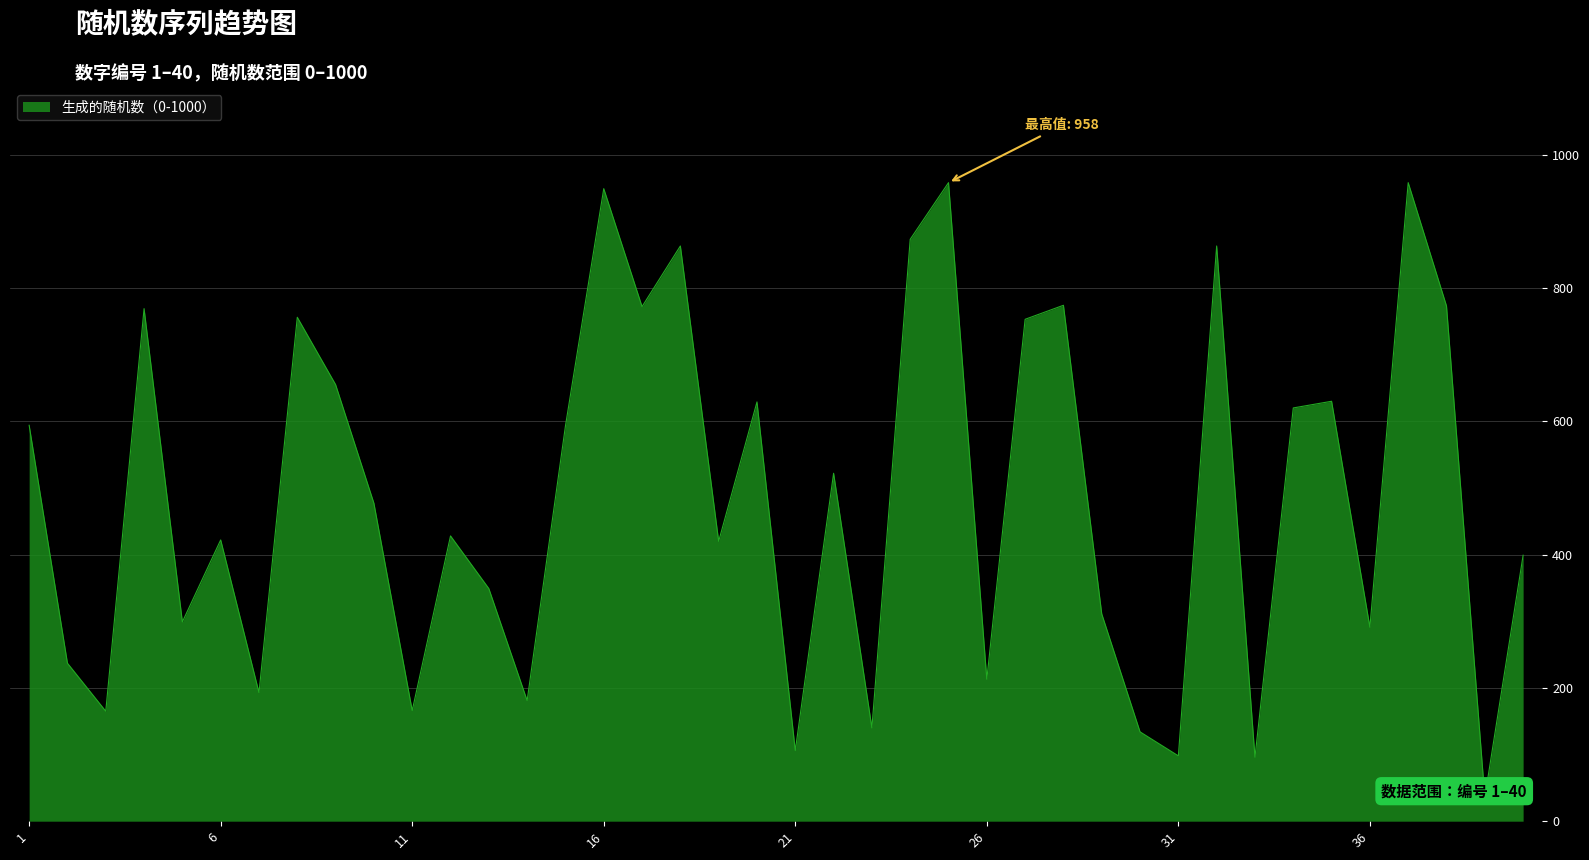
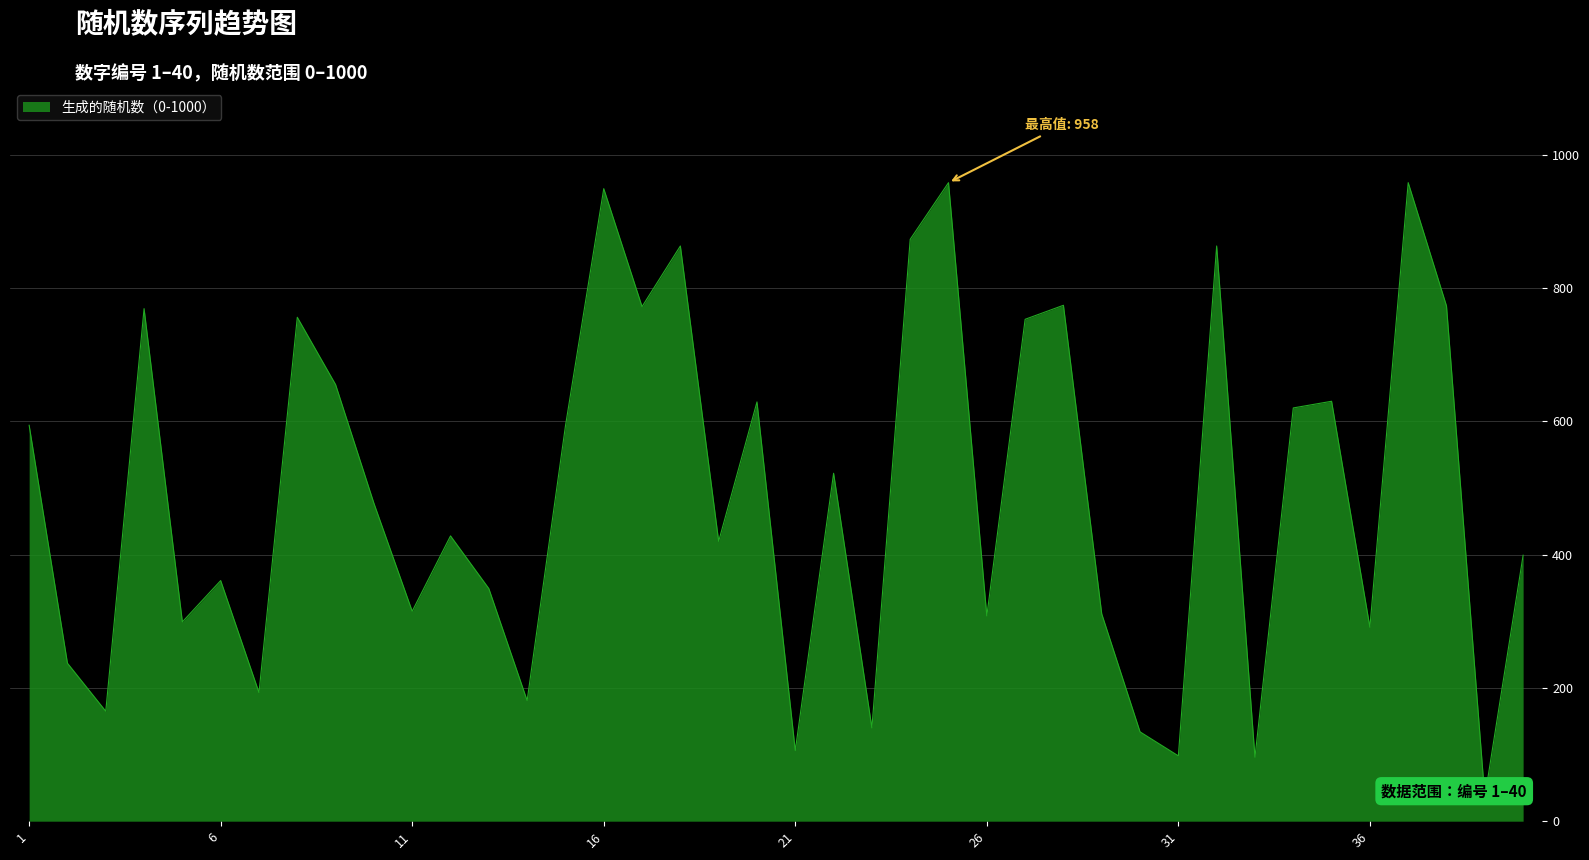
6: 420 -> 360
11: 170 -> 320
26: 210 -> 310
